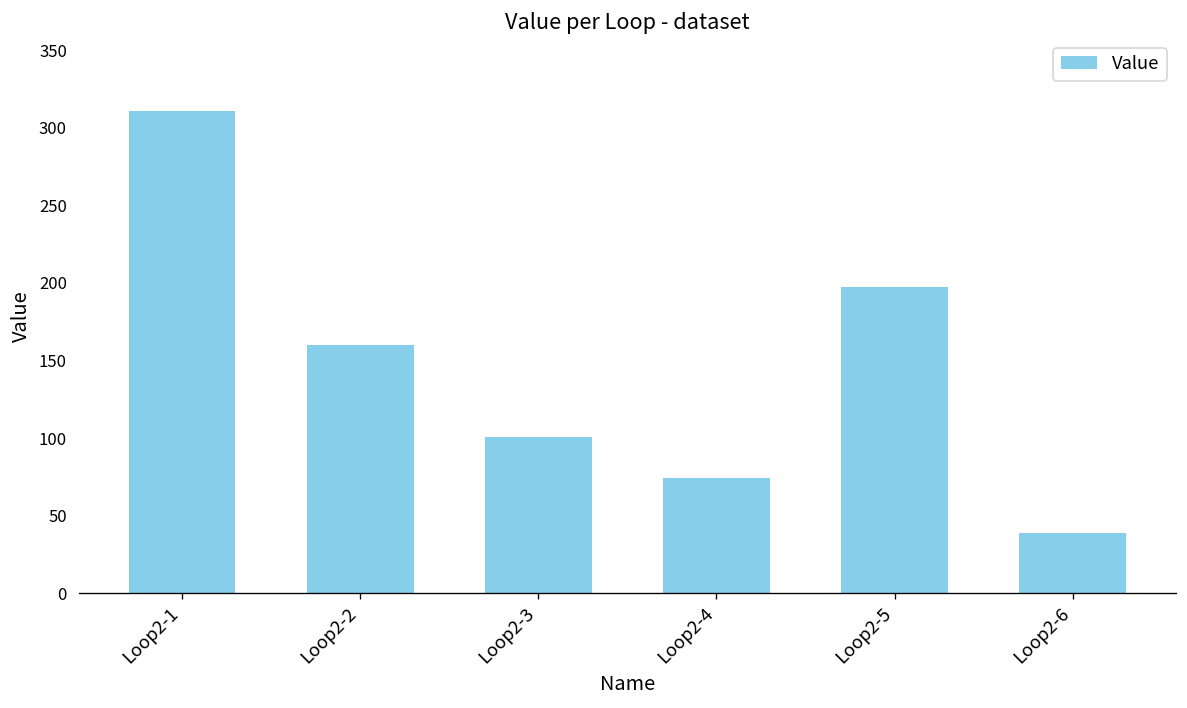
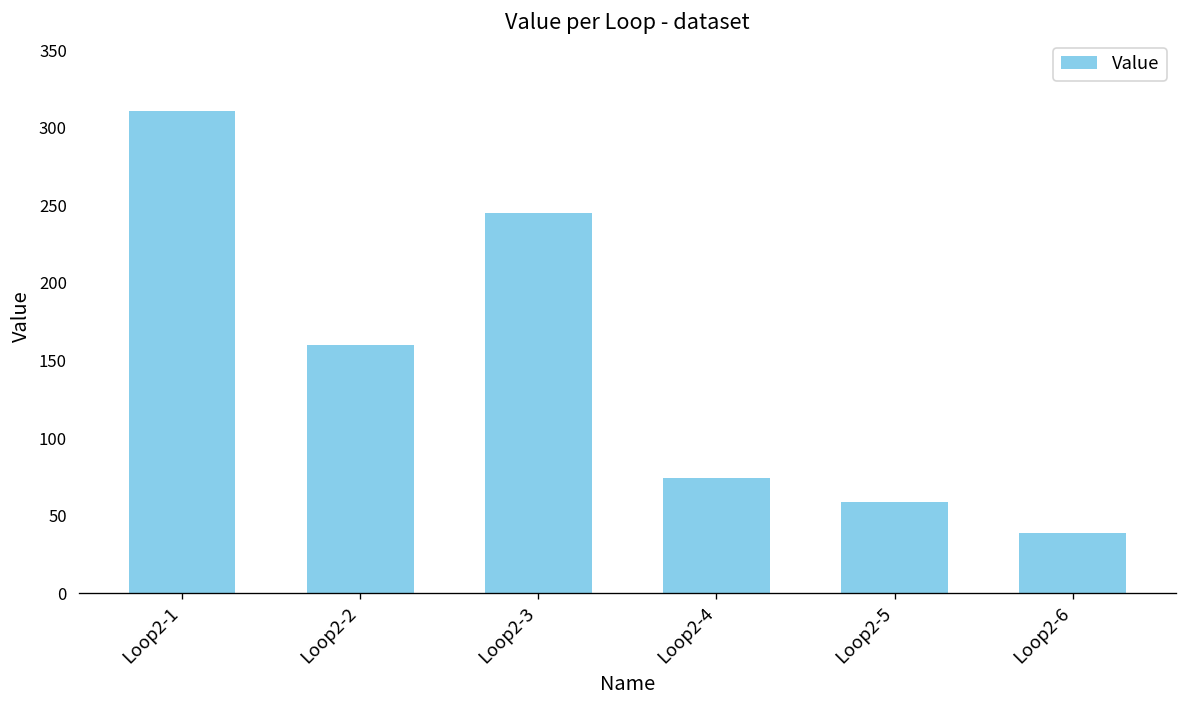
Loop2-3: 101 -> 245
Loop2-5: 198 -> 59
